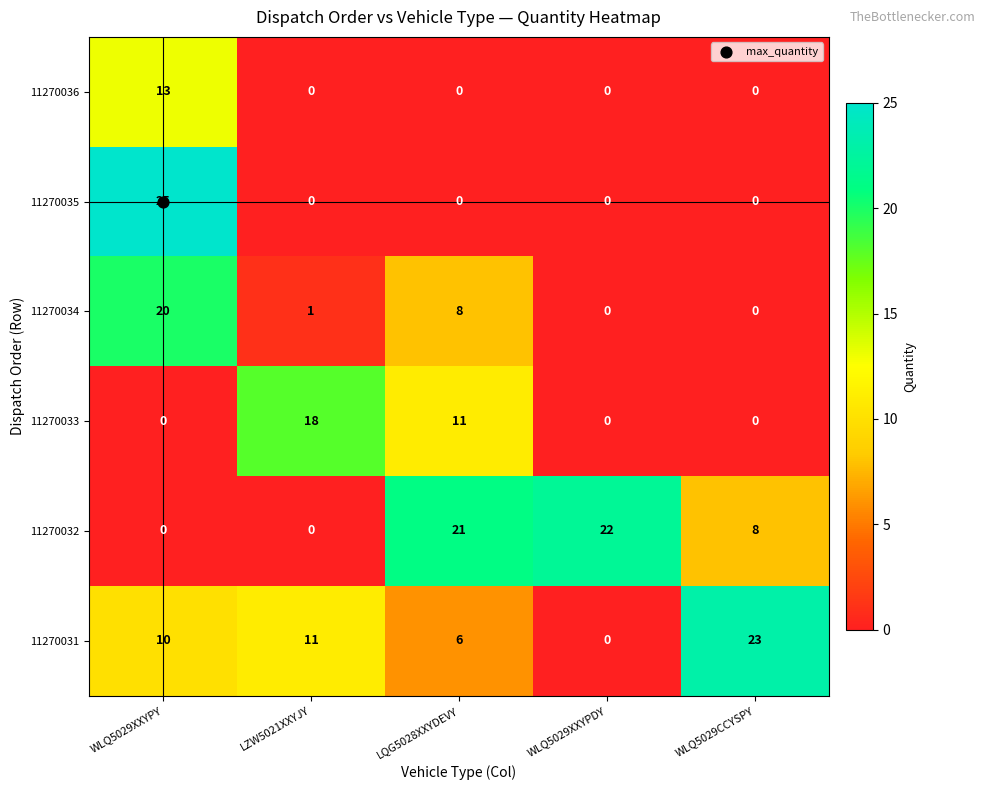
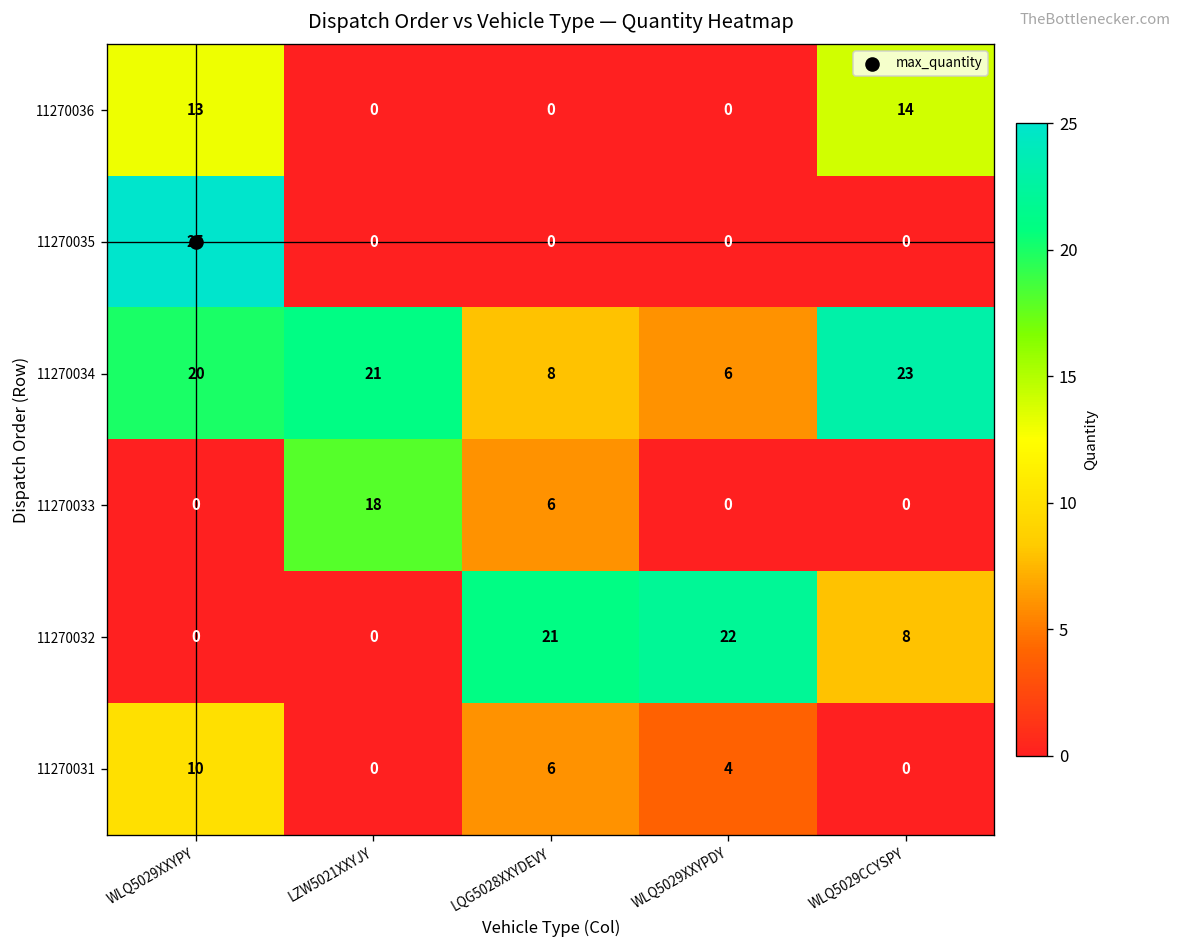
11270036, WLQ5029CCYSPY: 0 -> 14
11270034, LZW5021XXYJY: 1 -> 21
11270034, WLQ5029XXYPDY: 0 -> 6
11270034, WLQ5029CCYSPY: 0 -> 23
11270033, LQG5028XXYDEVY: 11 -> 6
11270031, LZW5021XXYJY: 11 -> 0
11270031, WLQ5029XXYPDY: 0 -> 4
11270031, WLQ5029CCYSPY: 23 -> 0
